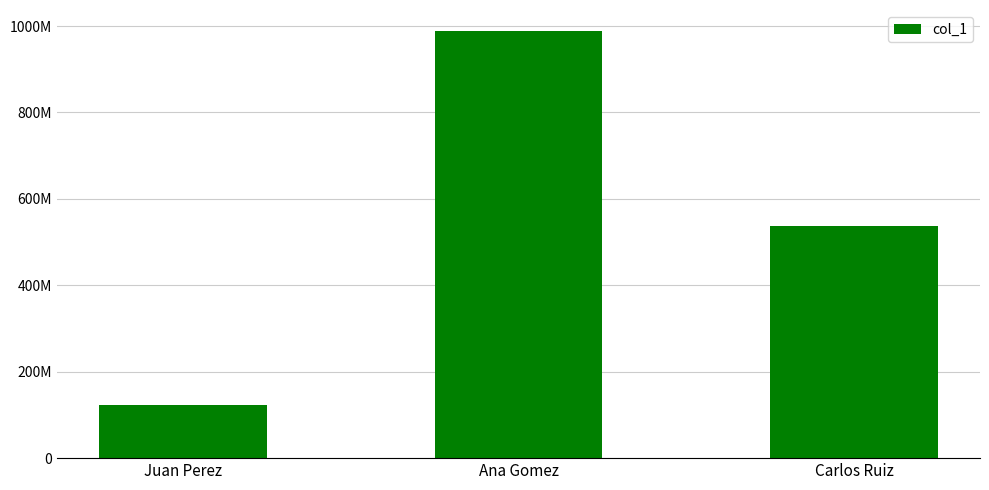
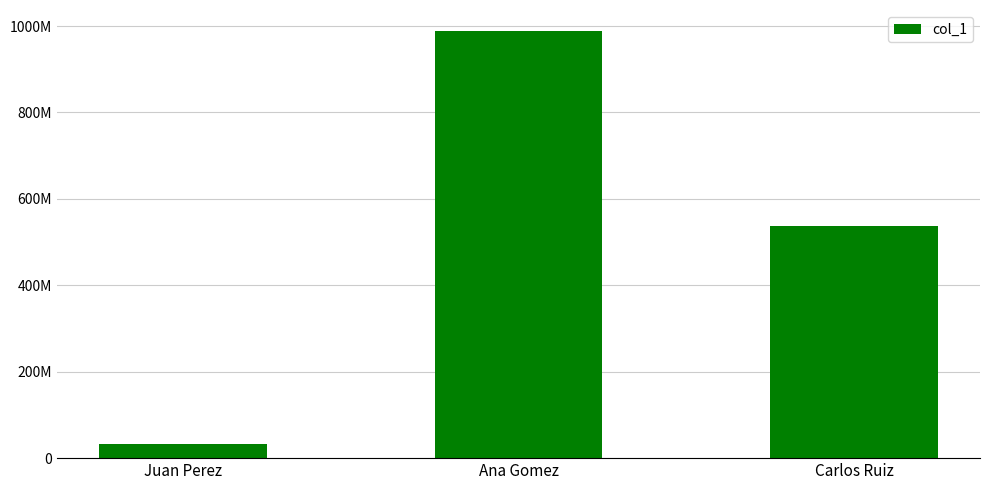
Juan Perez: 120000000 -> 30000000
